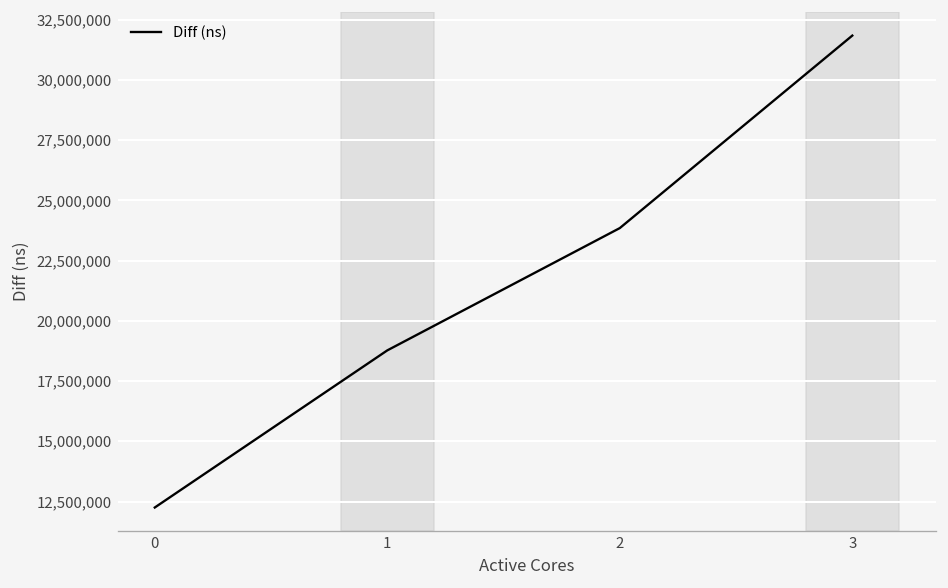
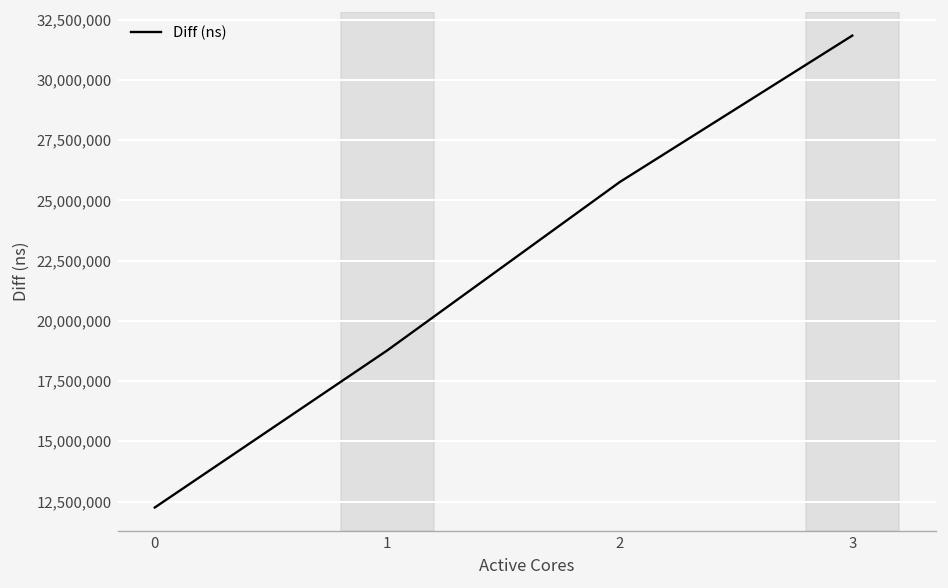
2: 23,800,000 -> 25,800,000
